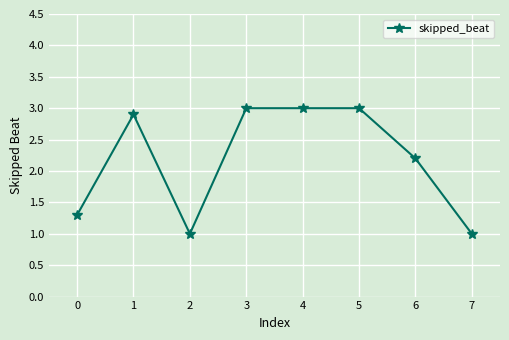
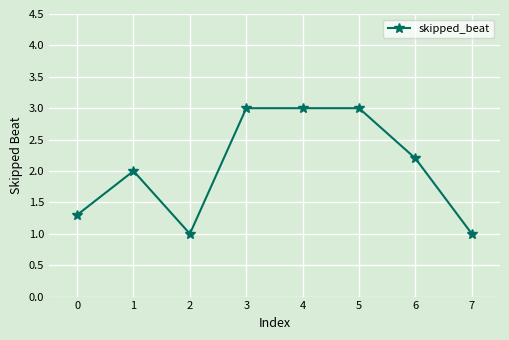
1: 2.9 -> 2.0
